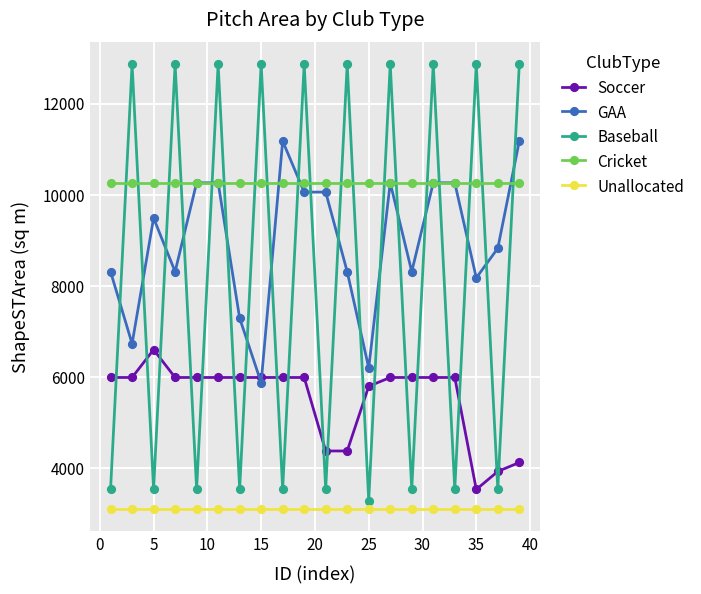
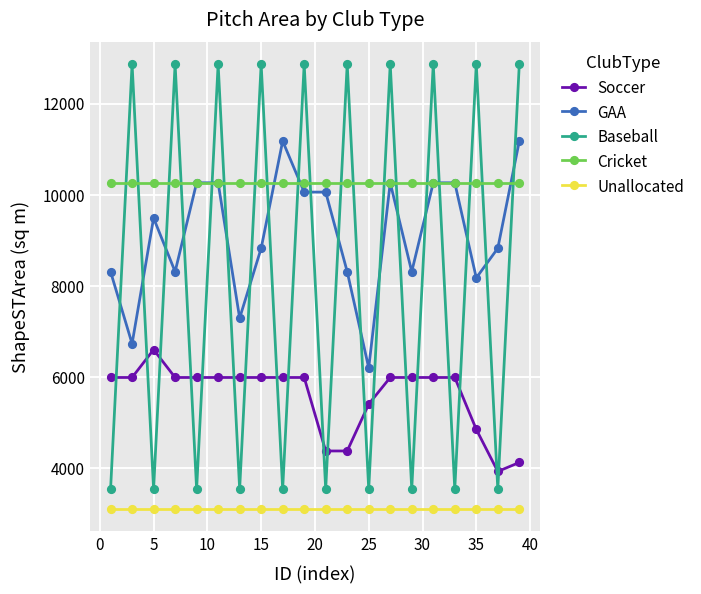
GAA, 15: 5900 -> 8800
Soccer, 25: 5800 -> 5400
Baseball, 25: 3300 -> 3500
Soccer, 35: 3500 -> 4900
